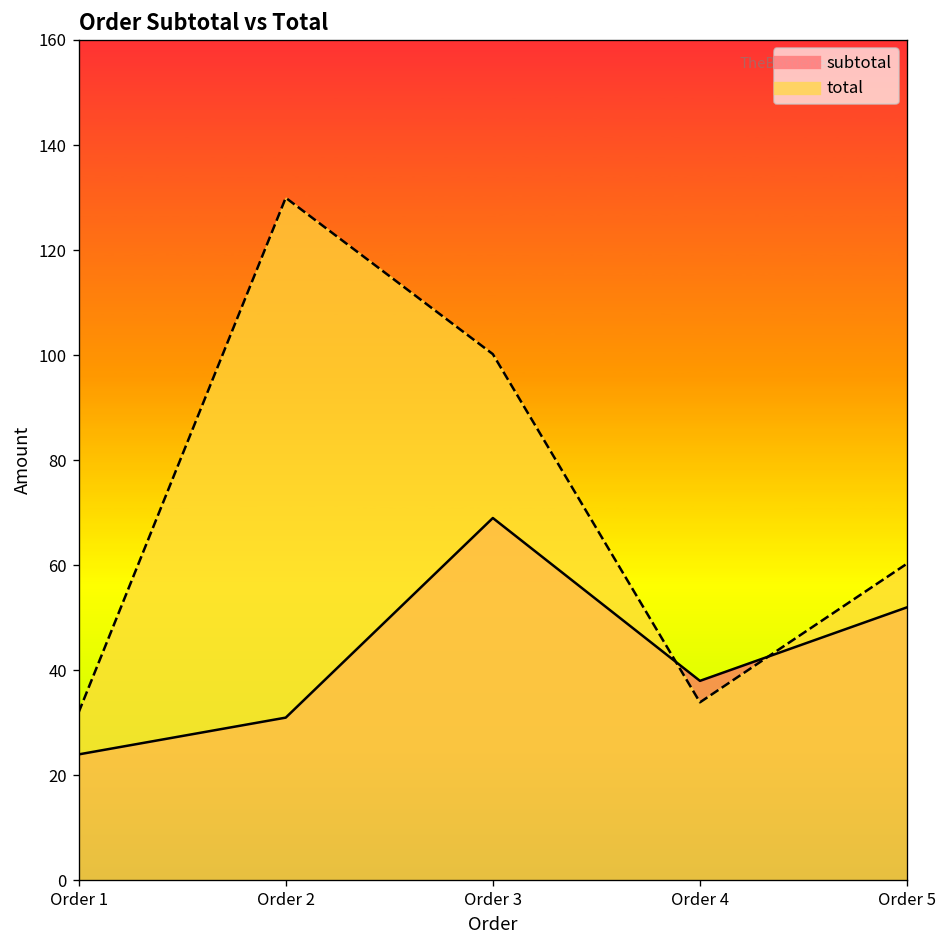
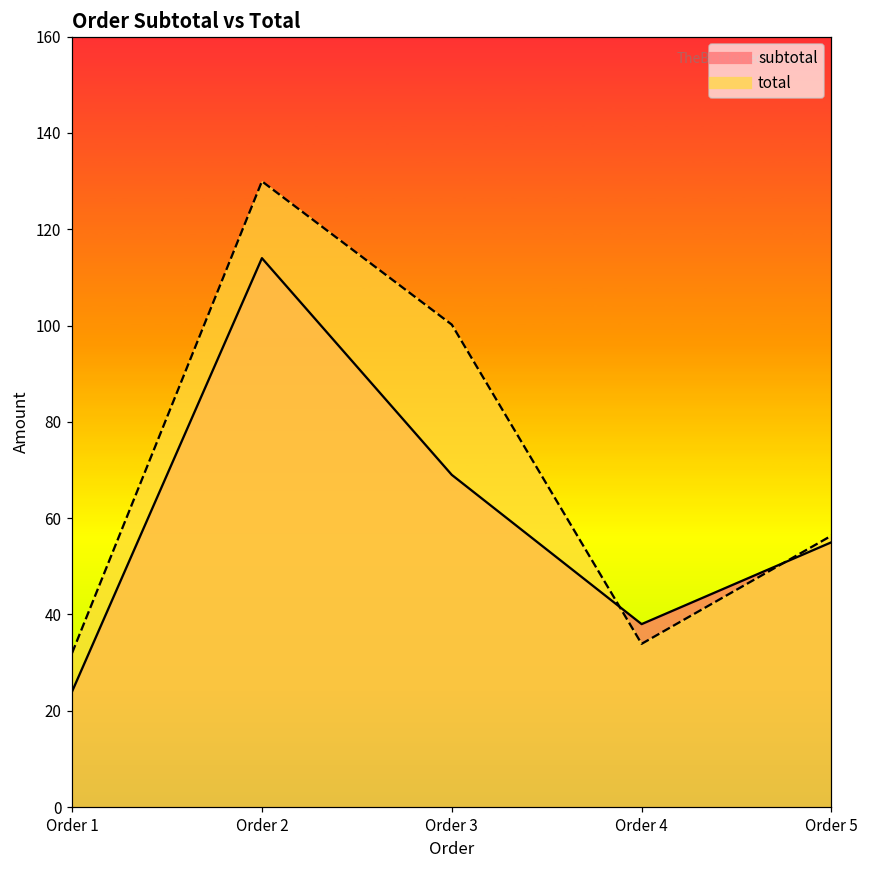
subtotal, Order 2: 31 -> 114
subtotal, Order 5: 52 -> 55
total, Order 5: 60 -> 56
